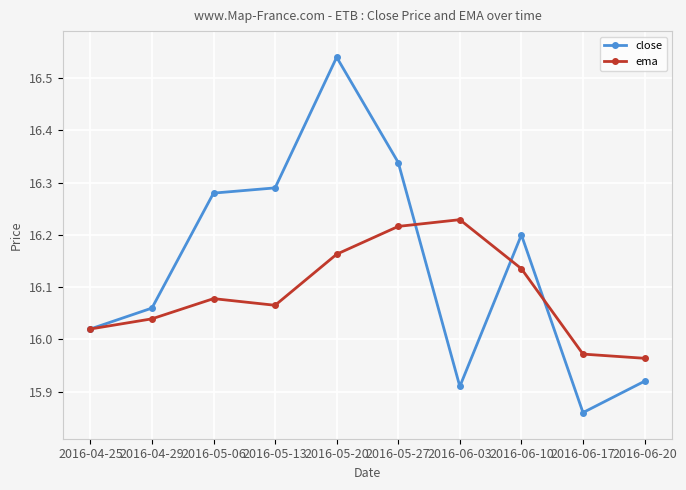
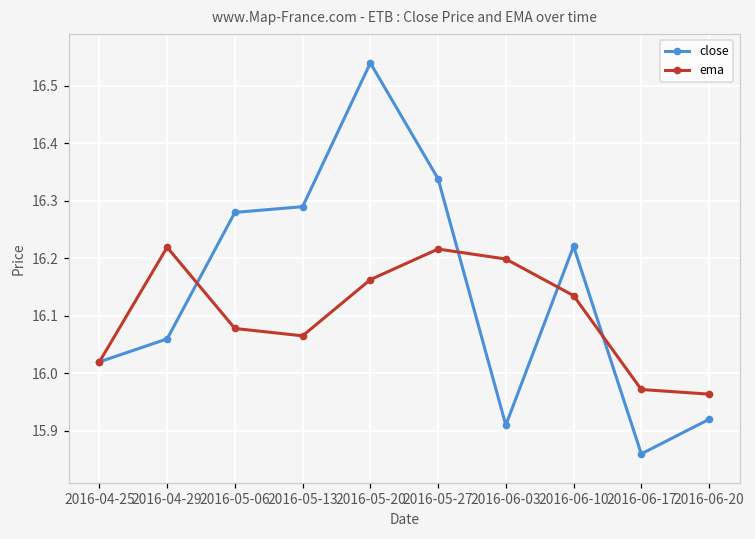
ema, 2016-04-29: 16.04 -> 16.22
ema, 2016-06-03: 16.23 -> 16.20
close, 2016-06-10: 16.20 -> 16.22
